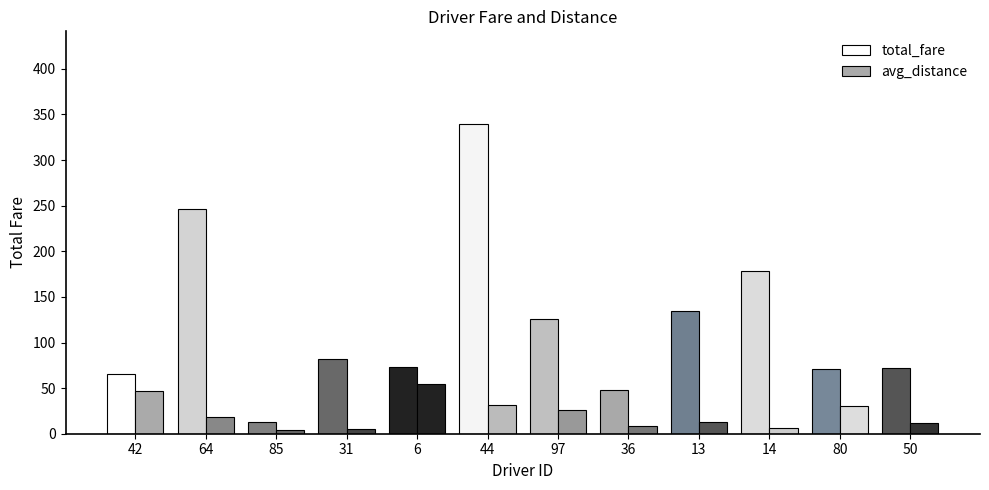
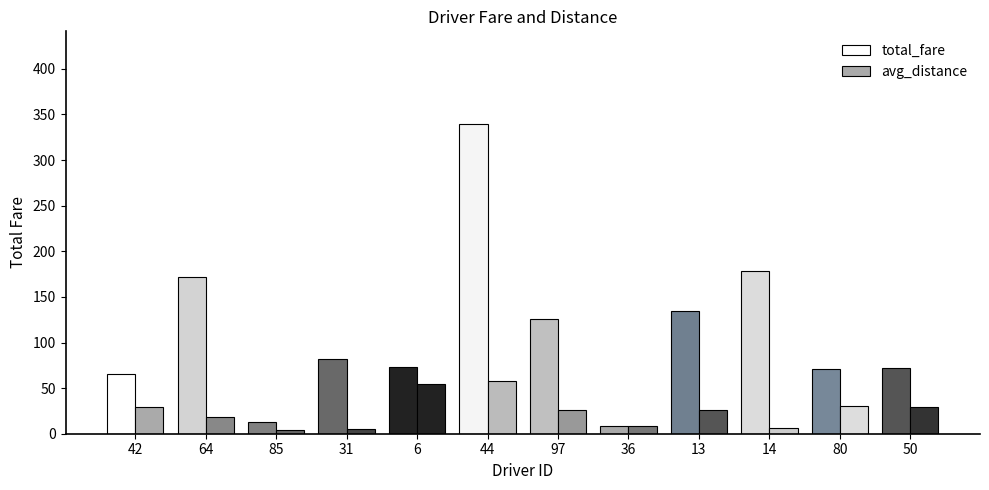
avg_distance, 42: 50 -> 30
total_fare, 64: 250 -> 170
avg_distance, 44: 30 -> 60
total_fare, 36: 50 -> 10
avg_distance, 13: 10 -> 30
avg_distance, 50: 10 -> 30
